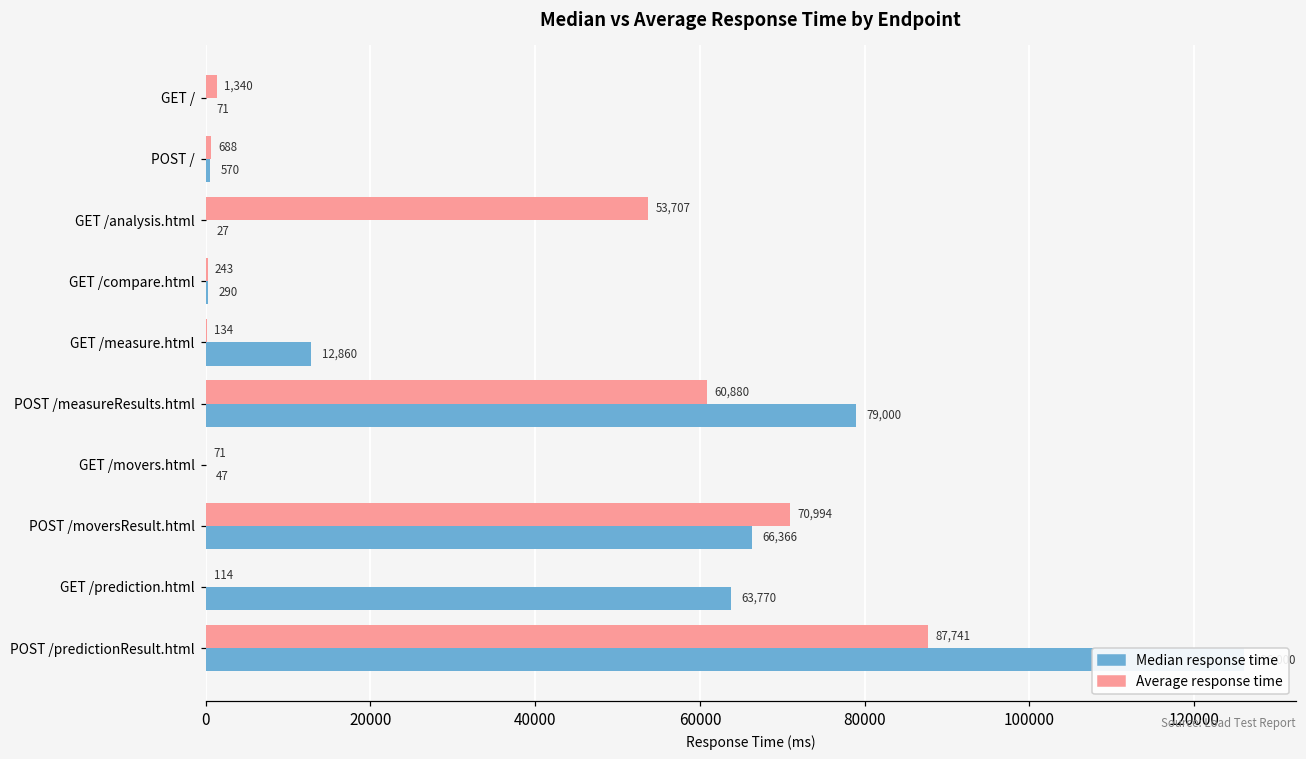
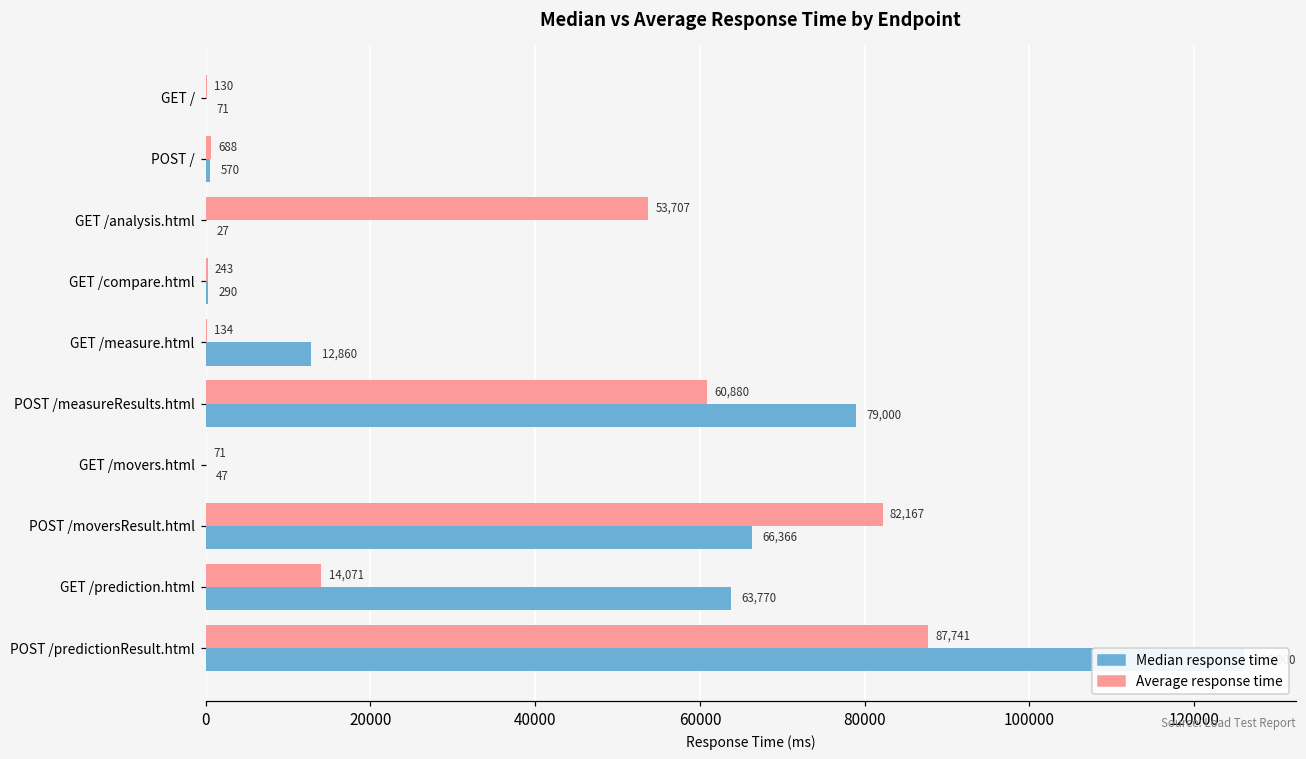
Average response time, GET /: 1,340 -> 130
Average response time, POST /moversResult.html: 70,994 -> 82,167
Average response time, GET /prediction.html: 114 -> 14,071
